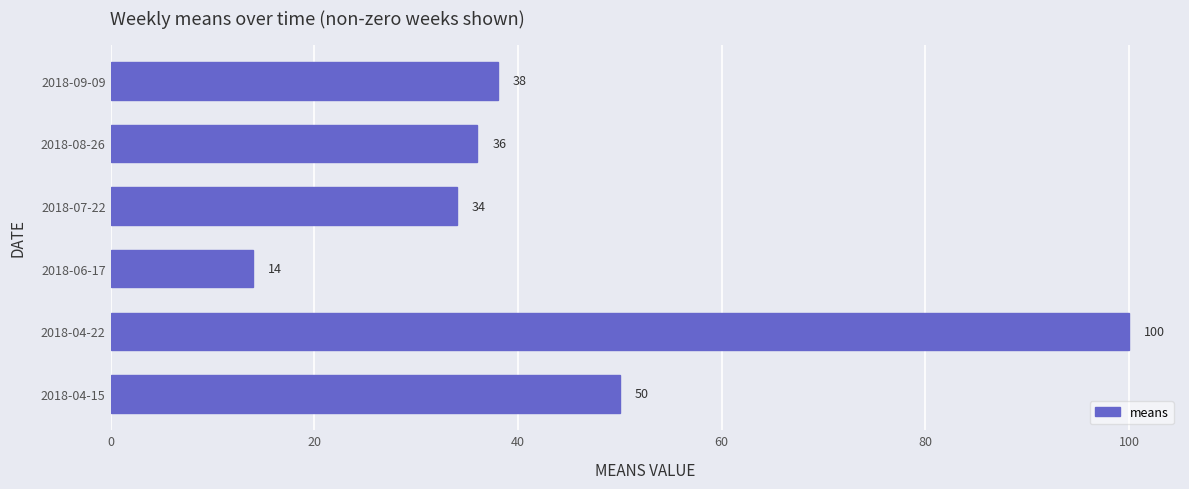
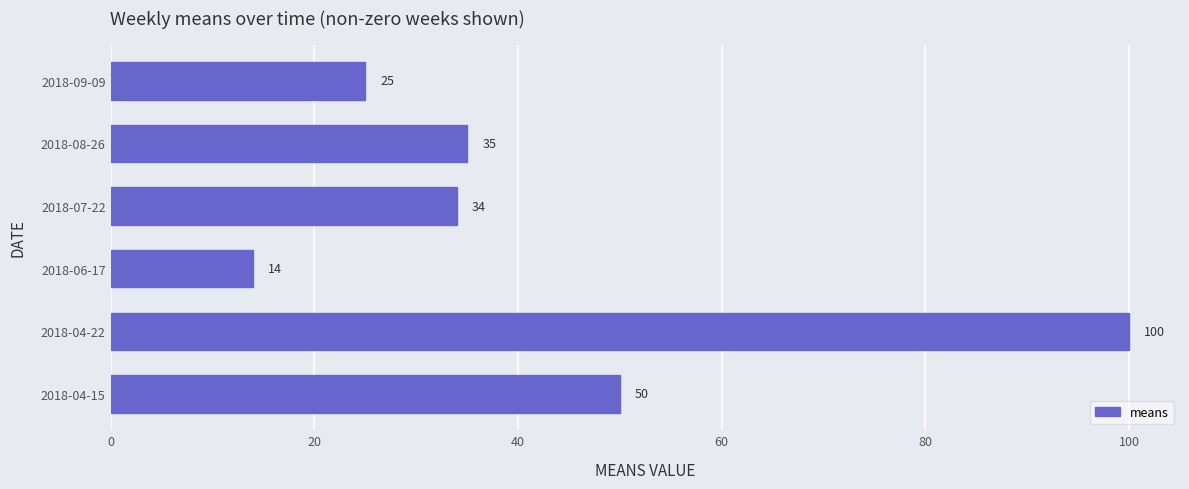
2018-09-09: 38 -> 25
2018-08-26: 36 -> 35
